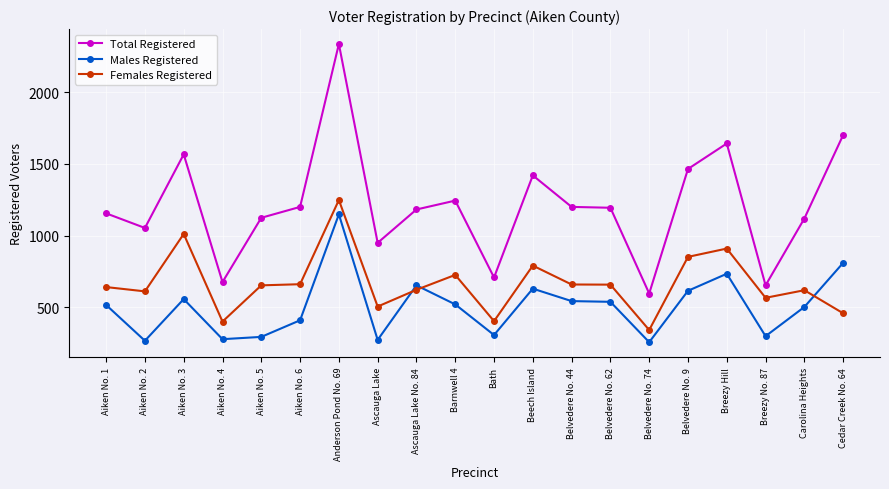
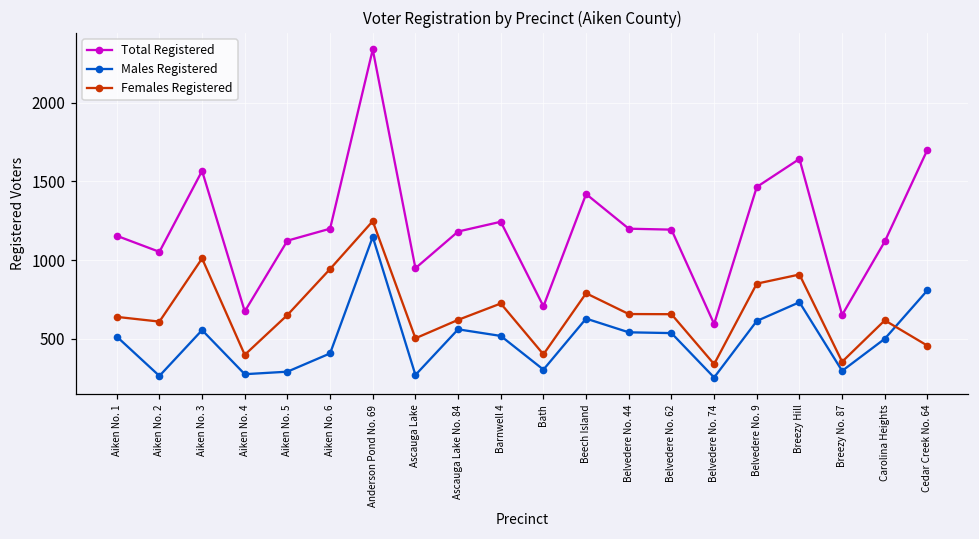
Females Registered, Aiken No. 6: 660 -> 940
Males Registered, Ascauga Lake No. 84: 650 -> 560
Females Registered, Breezy No. 87: 570 -> 360
